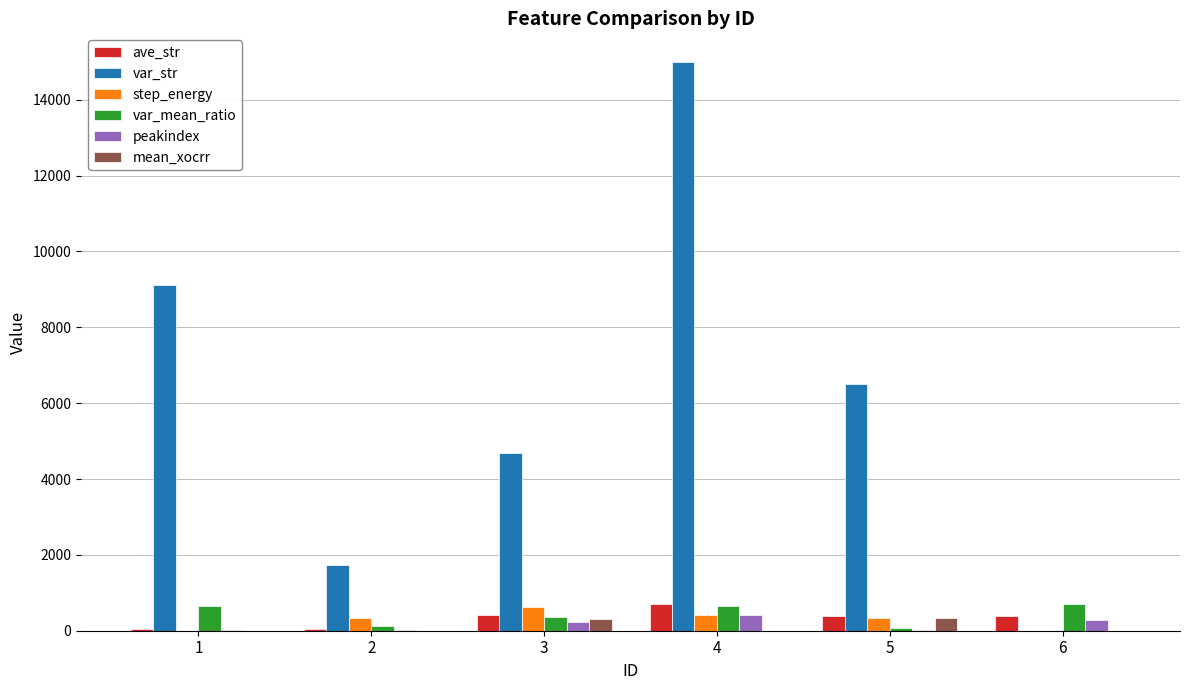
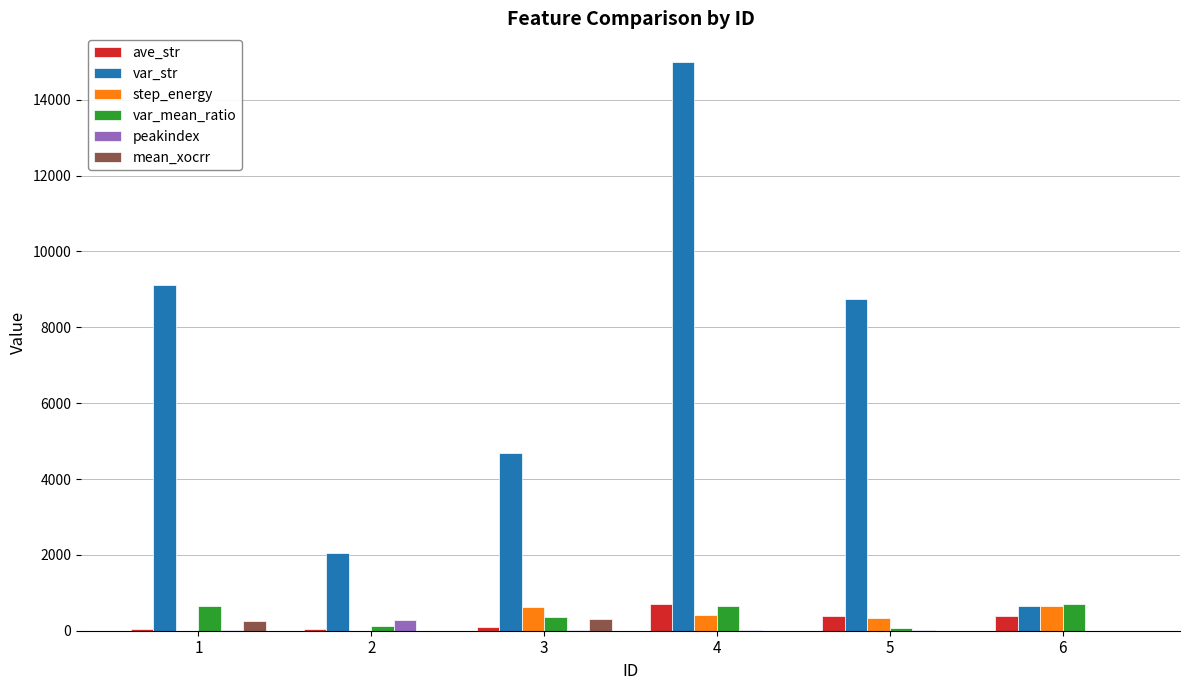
mean_xocrr, 1: 0 -> 200
var_str, 2: 1700 -> 2000
step_energy, 2: 300 -> 0
peakindex, 2: 0 -> 300
ave_str, 3: 400 -> 100
peakindex, 3: 200 -> 0
peakindex, 4: 400 -> 0
var_str, 5: 6500 -> 8800
mean_xocrr, 5: 300 -> 0
var_str, 6: 0 -> 600
step_energy, 6: 0 -> 600
peakindex, 6: 300 -> 0
